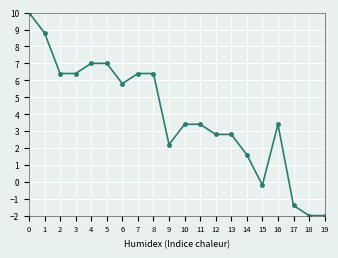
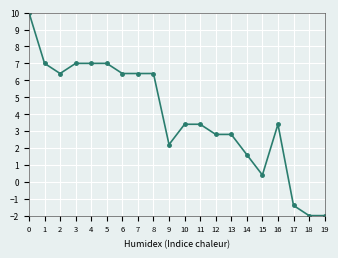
1: 8.8 -> 7.0
3: 6.4 -> 7.0
6: 5.8 -> 6.4
15: -0.2 -> 0.4
